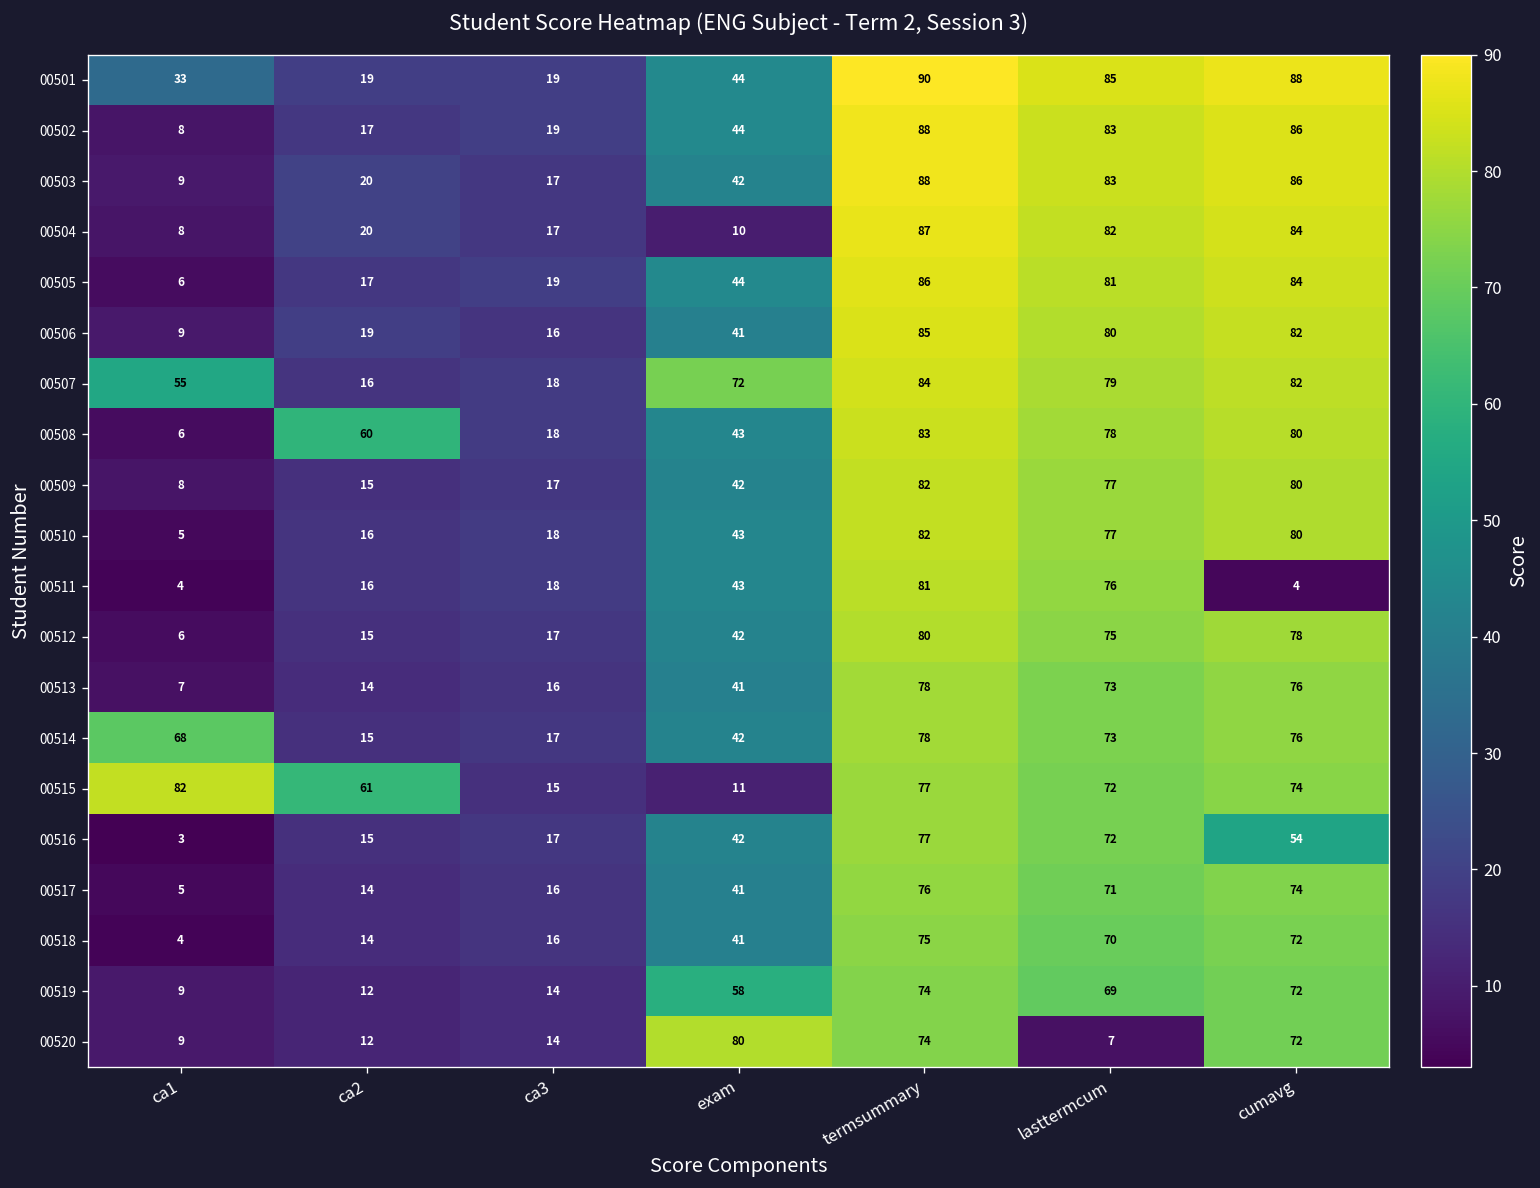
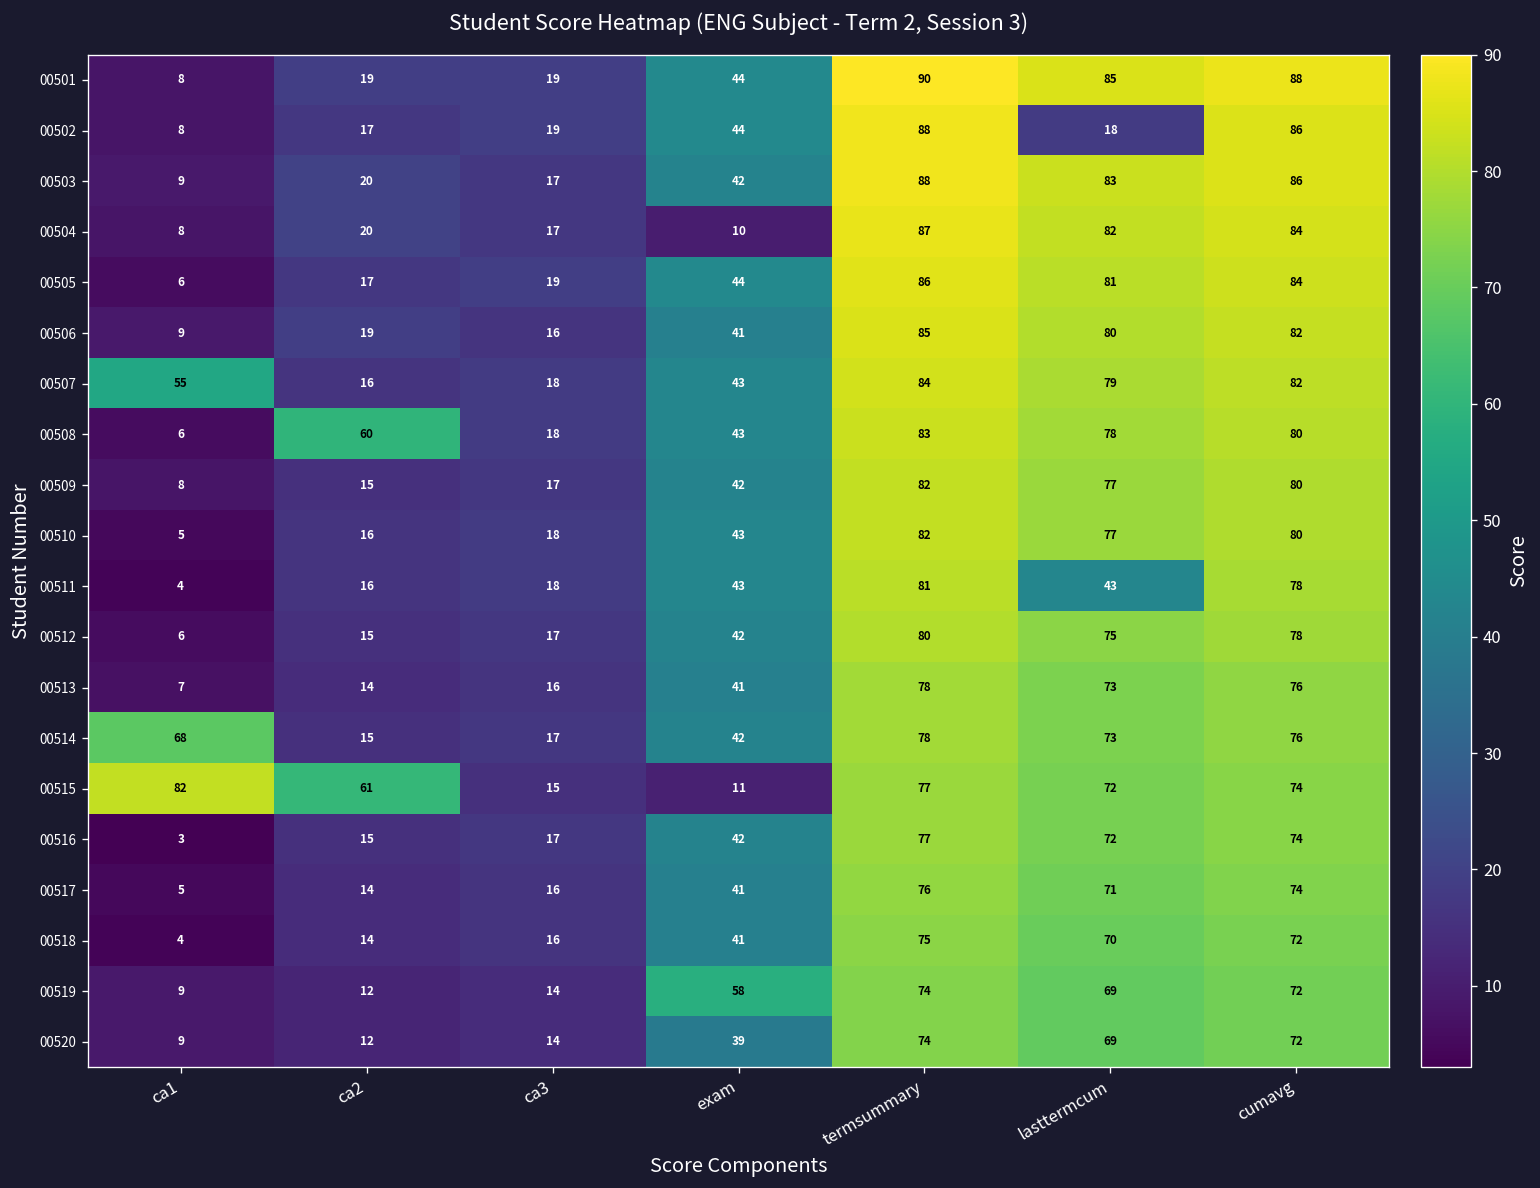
00501, ca1: 33 -> 8
00502, lasttermcum: 83 -> 18
00507, exam: 72 -> 43
00511, lasttermcum: 76 -> 43
00511, cumavg: 4 -> 78
00516, cumavg: 54 -> 74
00520, exam: 80 -> 39
00520, lasttermcum: 7 -> 69
